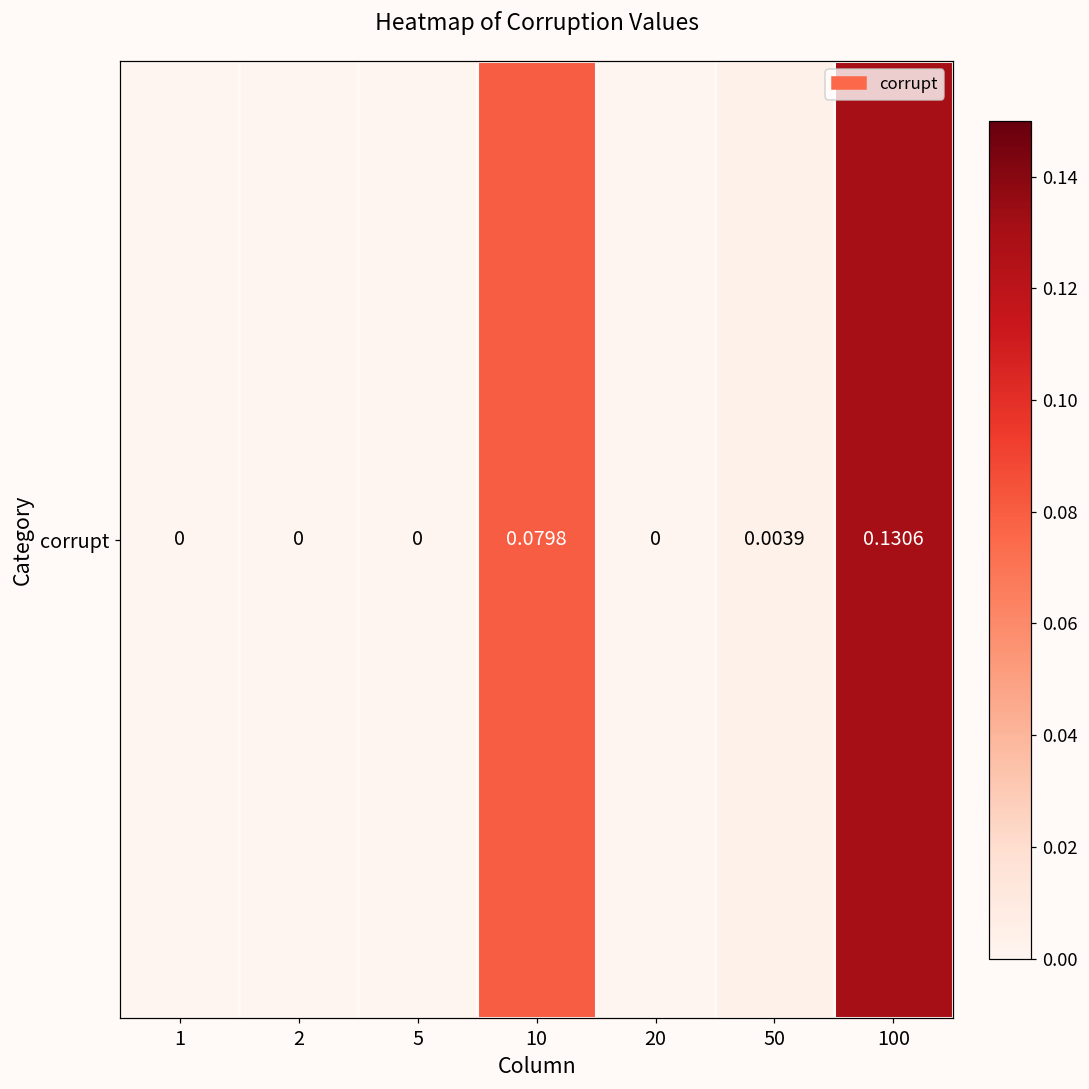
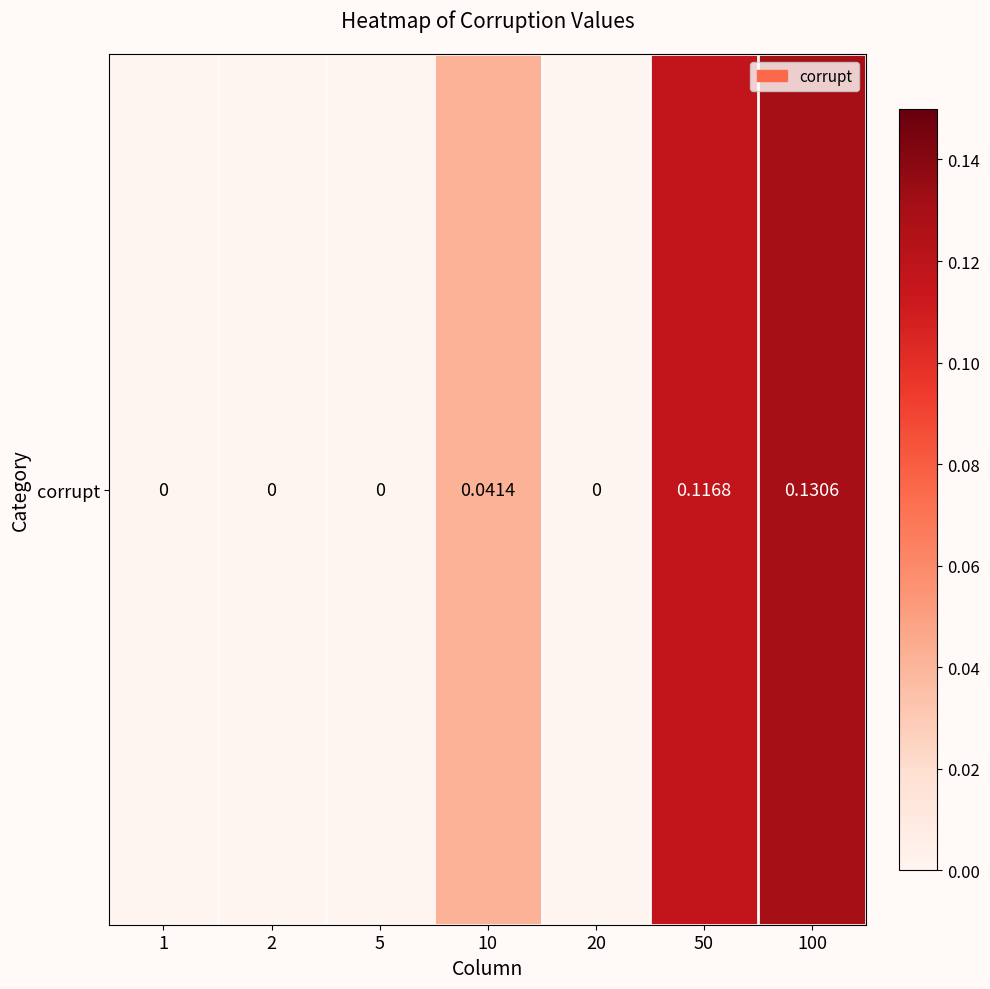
corrupt, 10: 0.0798 -> 0.0414
corrupt, 50: 0.0039 -> 0.1168
